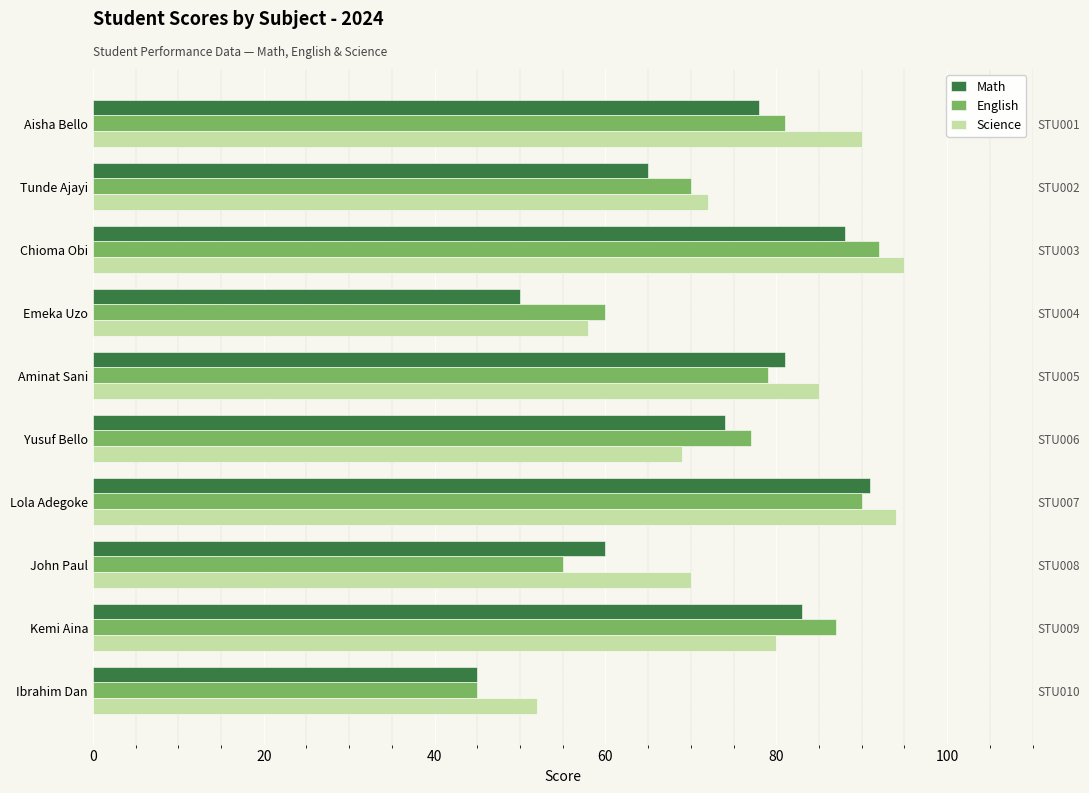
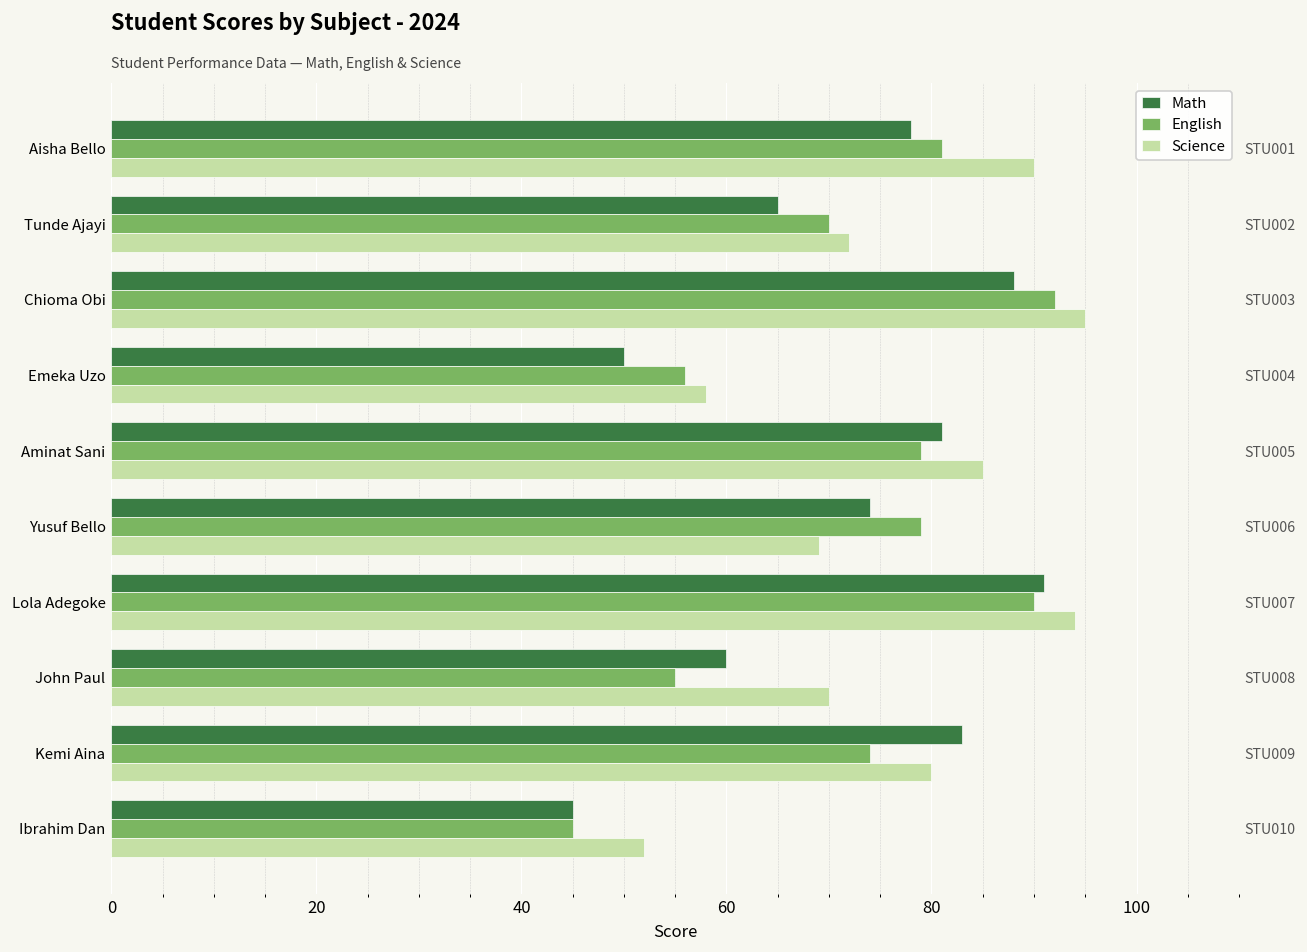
English, Emeka Uzo: 60 -> 56
English, Yusuf Bello: 77 -> 79
English, Kemi Aina: 87 -> 74
